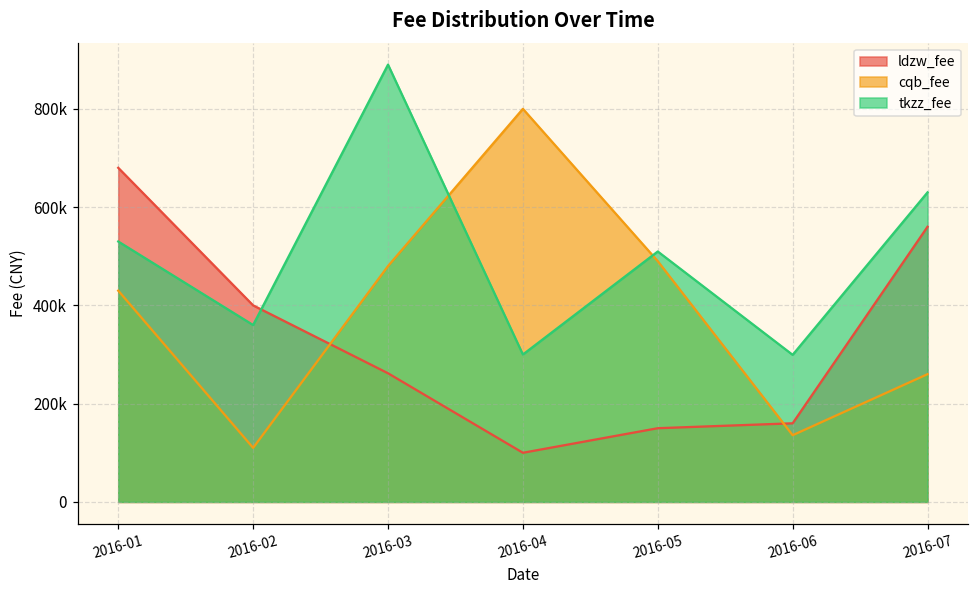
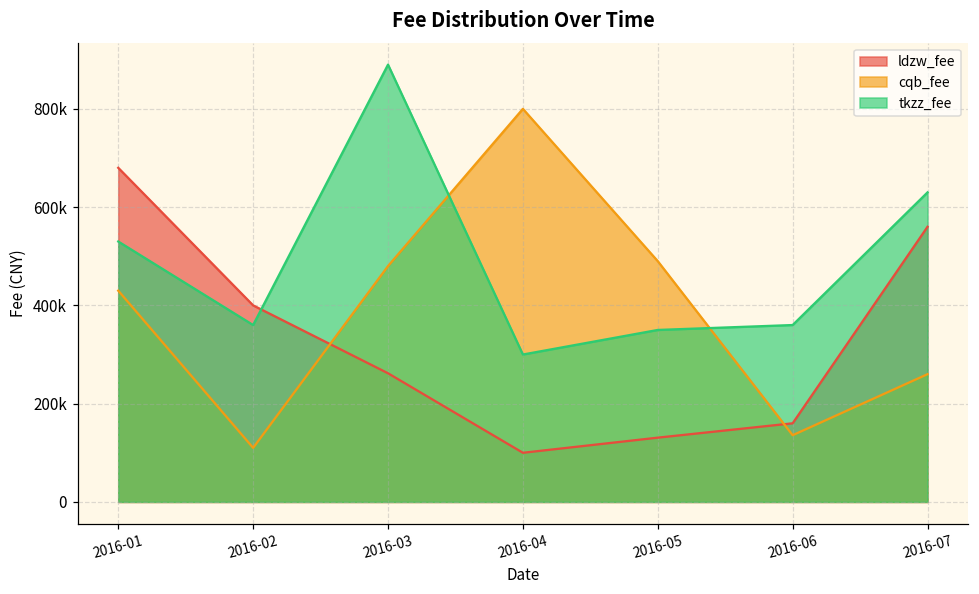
ldzw_fee, 2016-05: 150000 -> 130000
tkzz_fee, 2016-05: 510000 -> 350000
tkzz_fee, 2016-06: 300000 -> 360000
